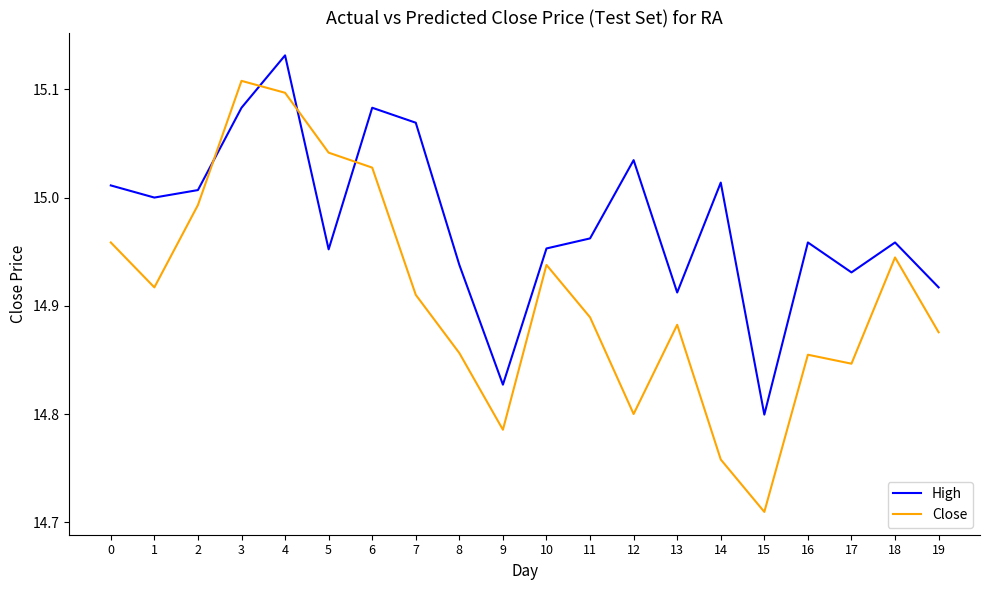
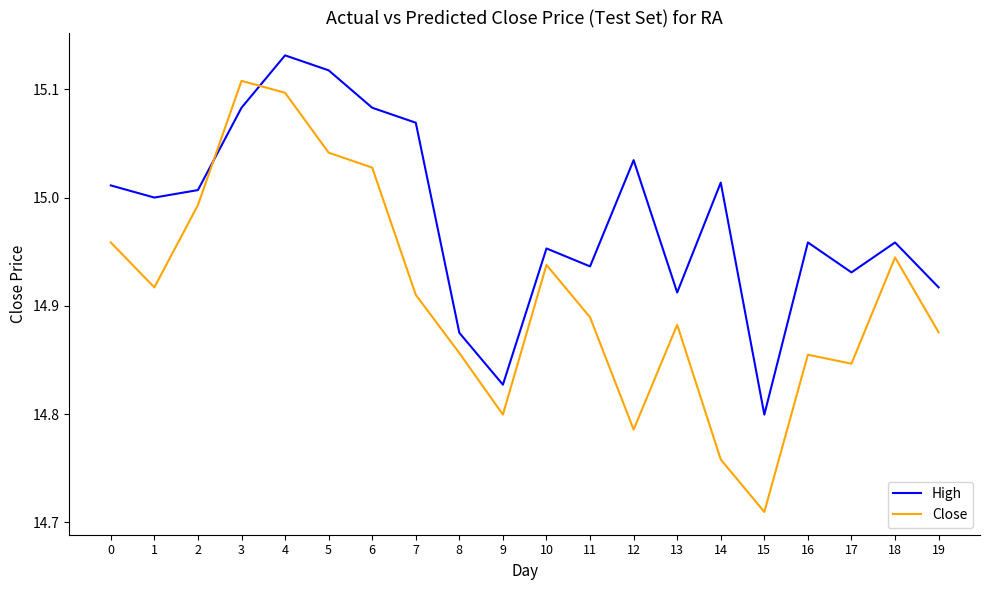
High, 5: 14.952 -> 15.118
High, 8: 14.938 -> 14.875
Close, 9: 14.786 -> 14.800
High, 11: 14.962 -> 14.936
Close, 12: 14.800 -> 14.786
